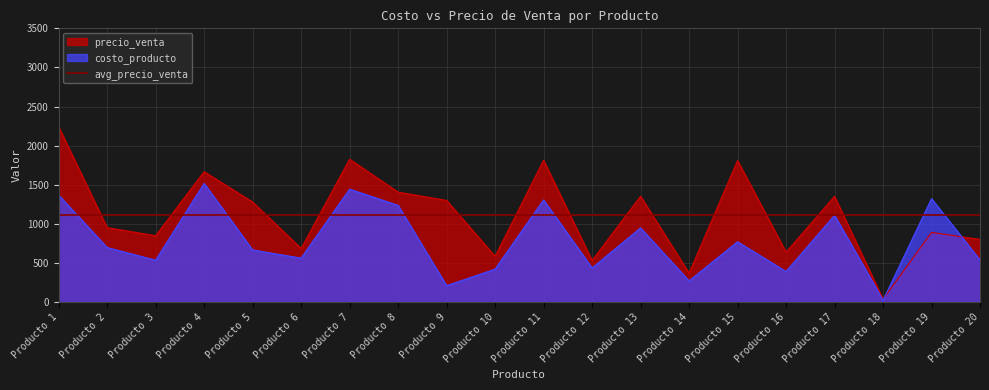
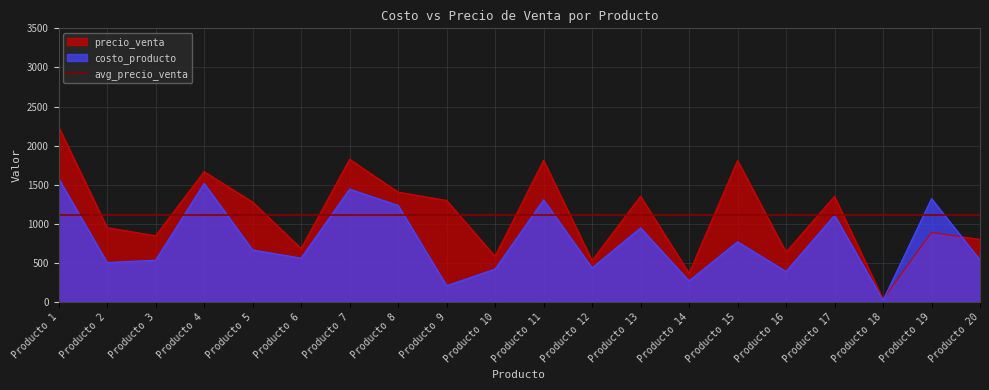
costo_producto, Producto 1: 1400 -> 1600
costo_producto, Producto 2: 700 -> 500
